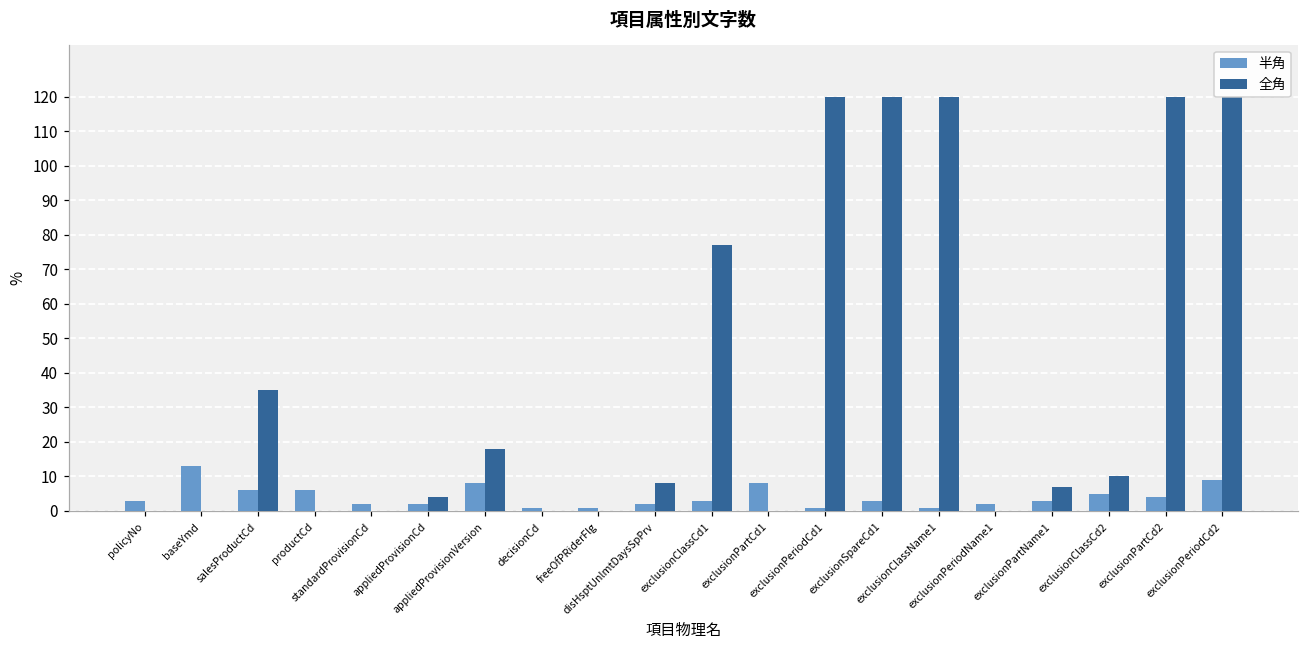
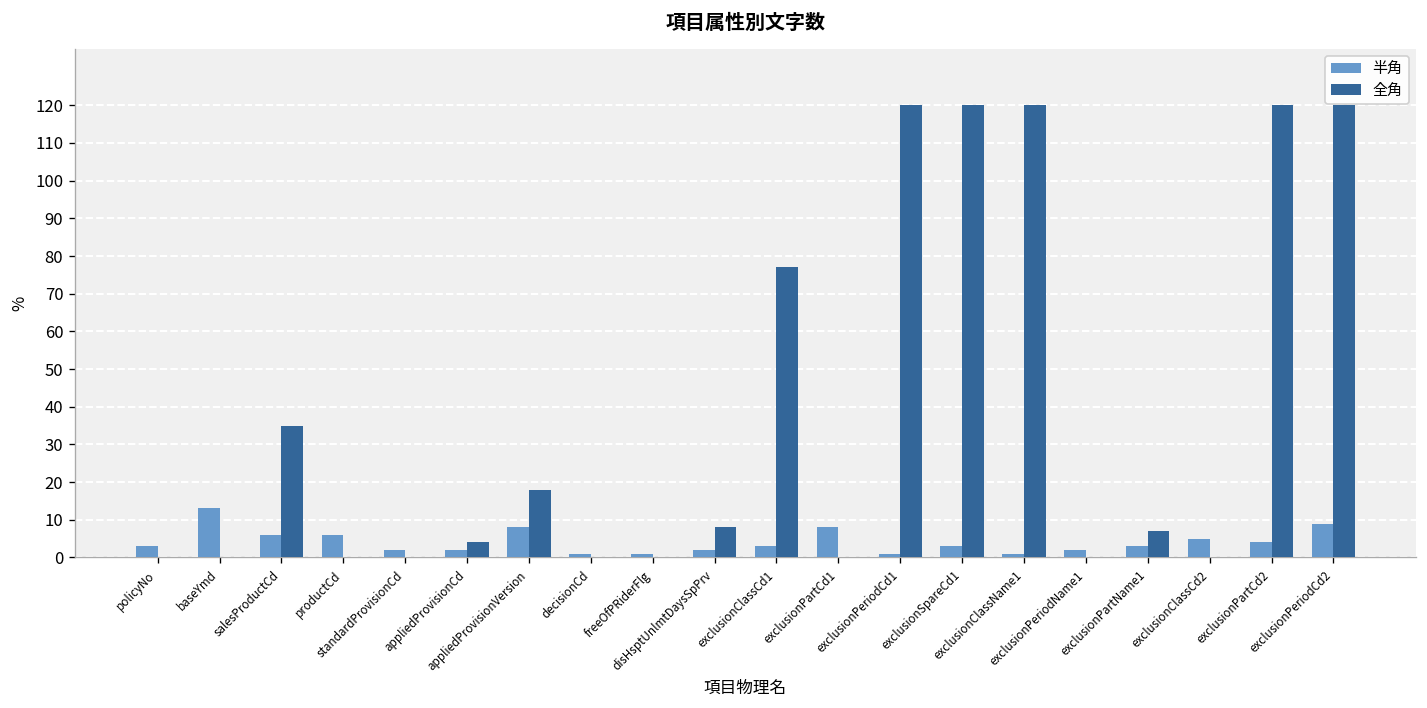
全角, exclusionClassCd2: 10 -> 0
